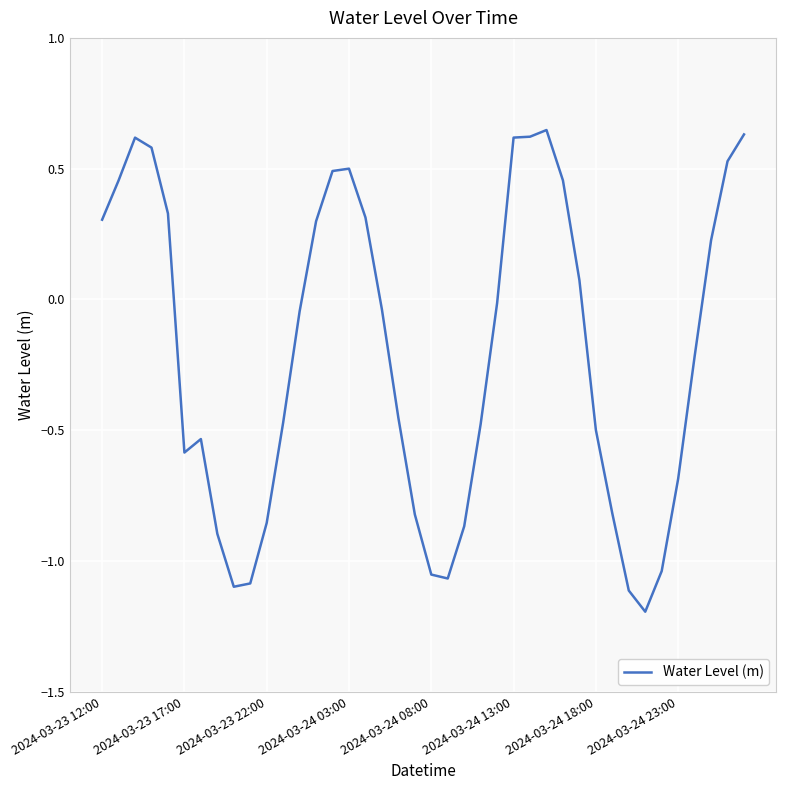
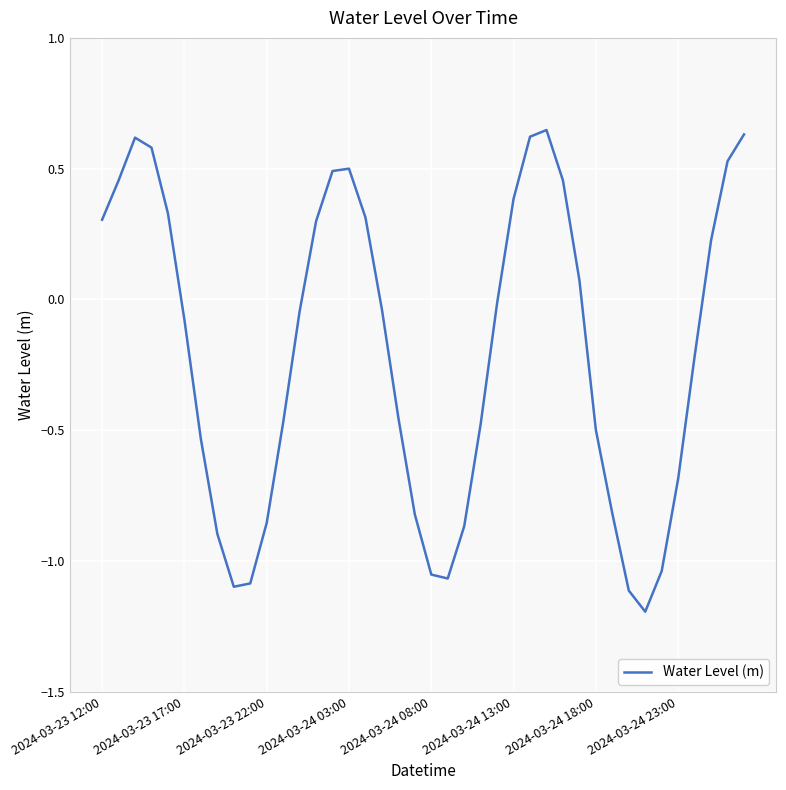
2024-03-23 17:00: -0.59 -> -0.08
2024-03-24 13:00: 0.62 -> 0.39
